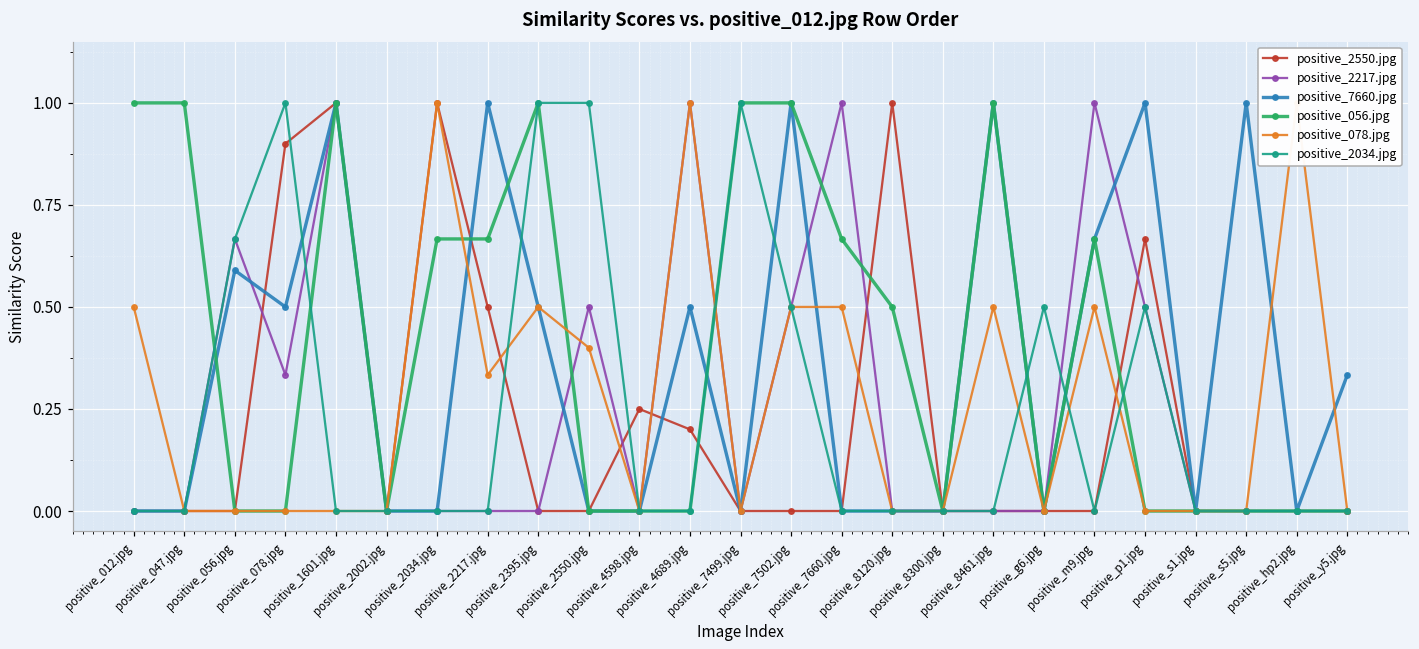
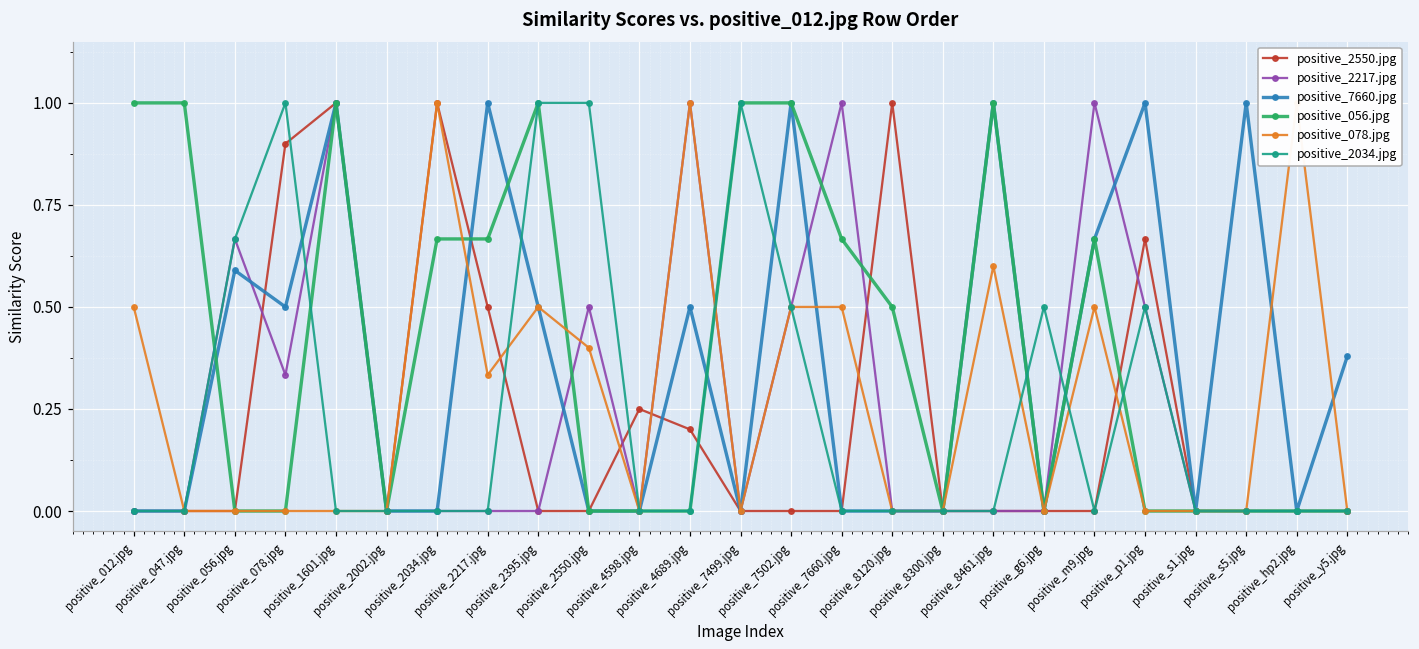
positive_078.jpg, positive_8461.jpg: 0.5 -> 0.6
positive_7660.jpg, positive_y5.jpg: 0.33 -> 0.38
